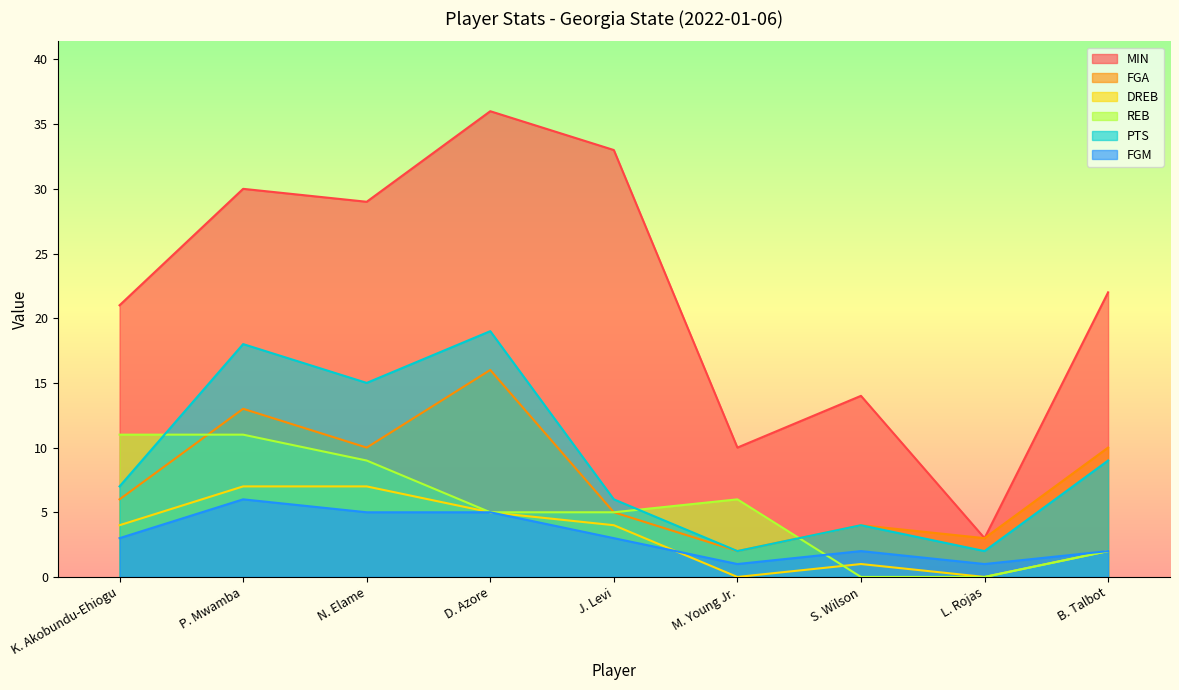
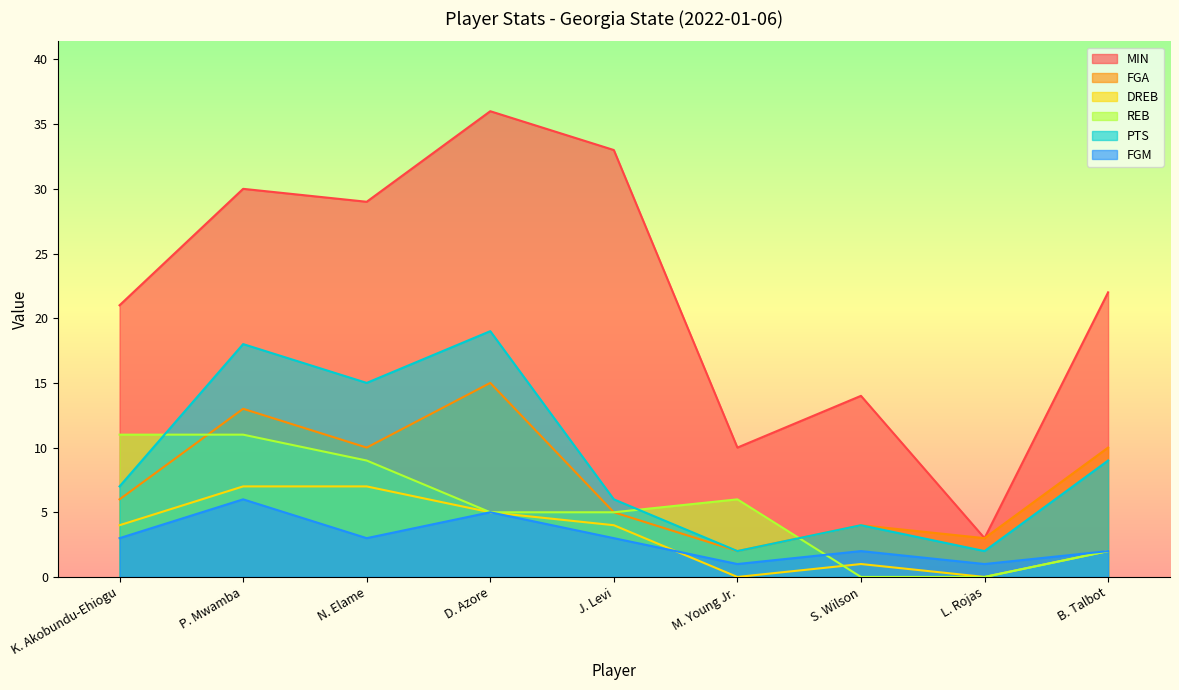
FGM, N. Elame: 5 -> 3
FGA, D. Azore: 16 -> 15
